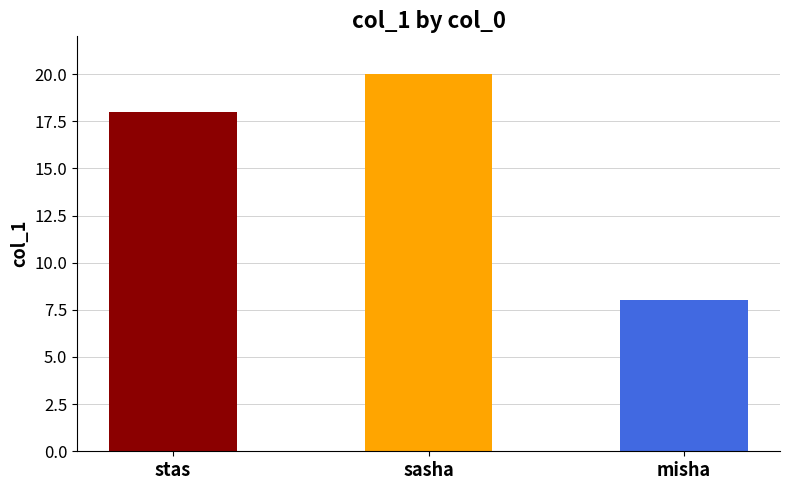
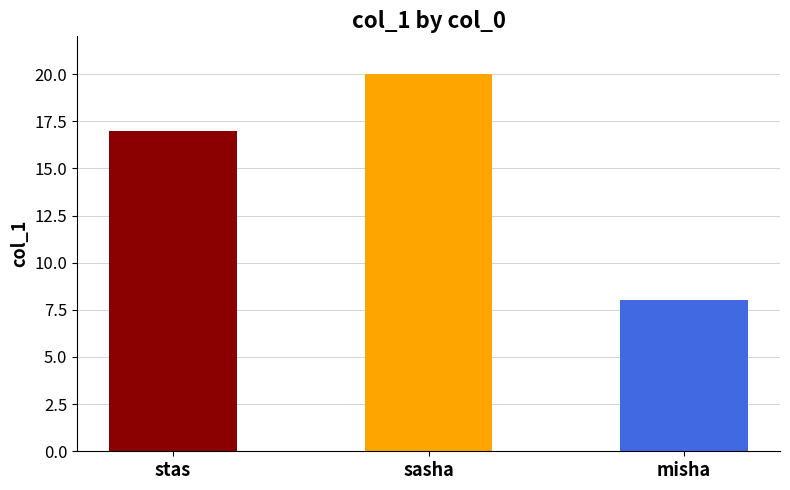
stas: 18 -> 17
